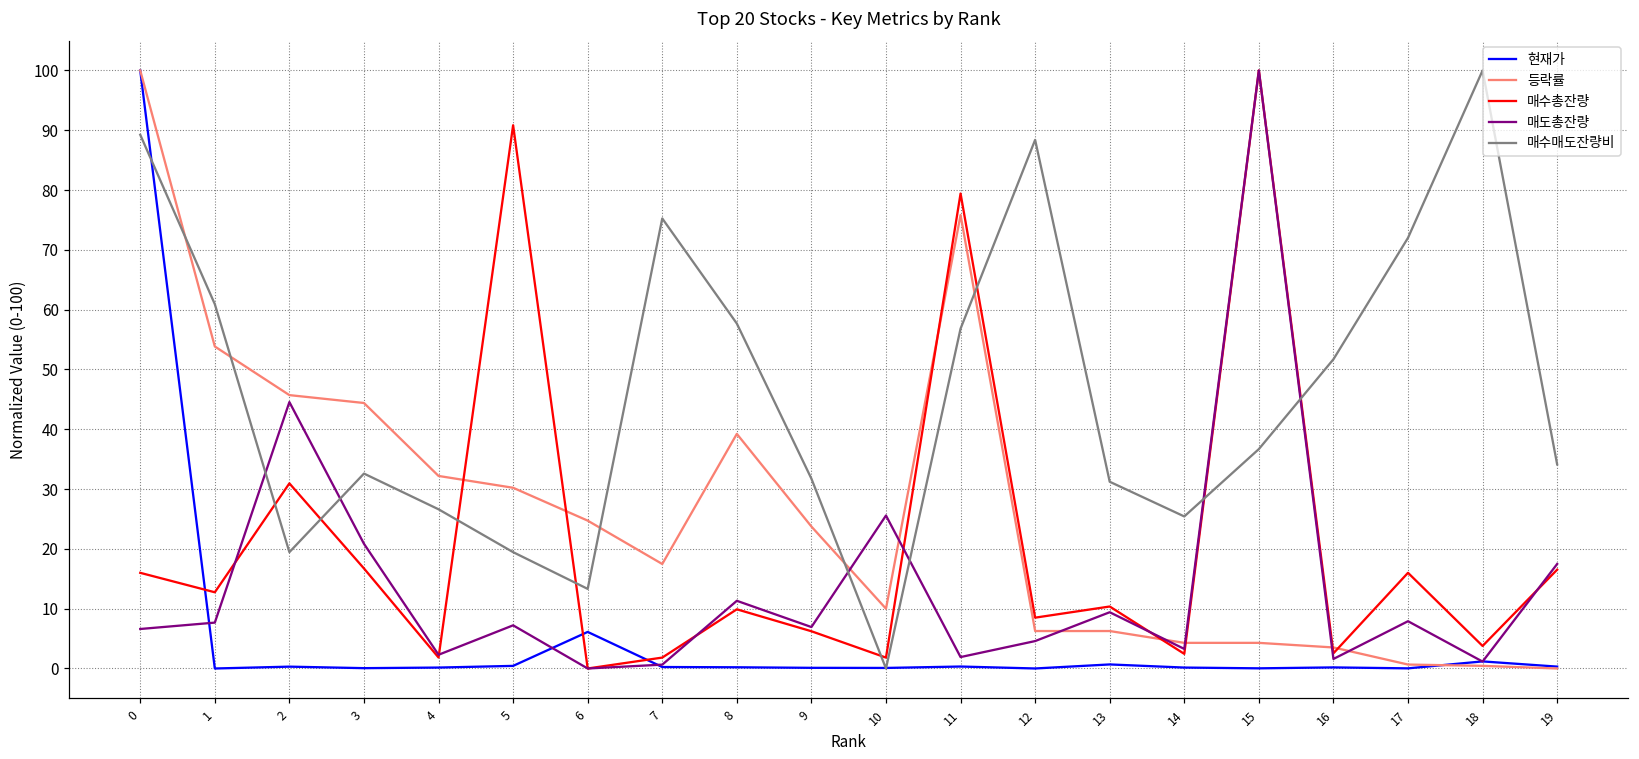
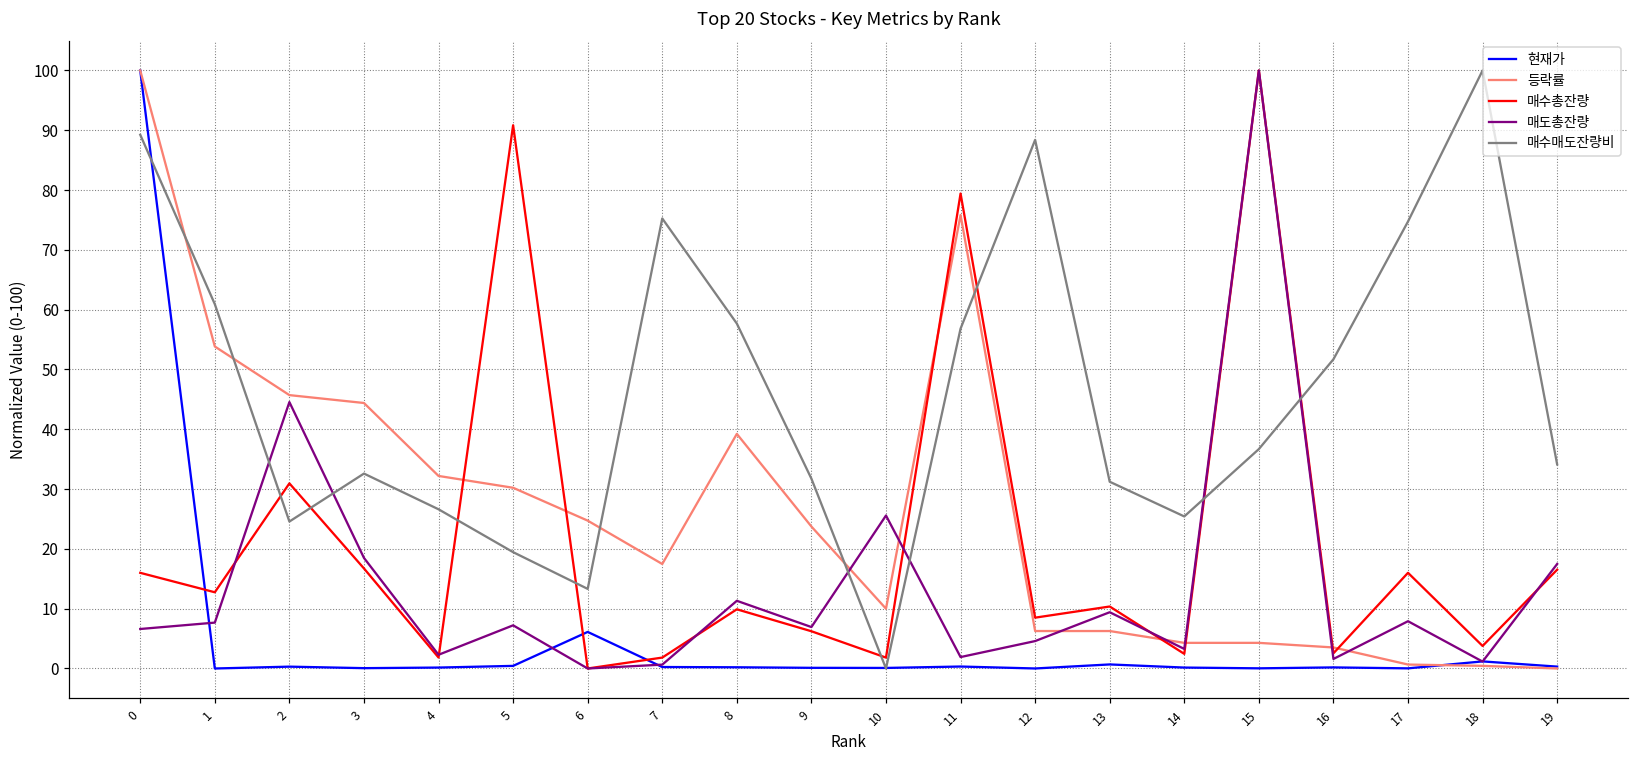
매수매도잔량비, 2: 19 -> 25
매도총잔량, 3: 21 -> 18
매수매도잔량비, 17: 72 -> 75
